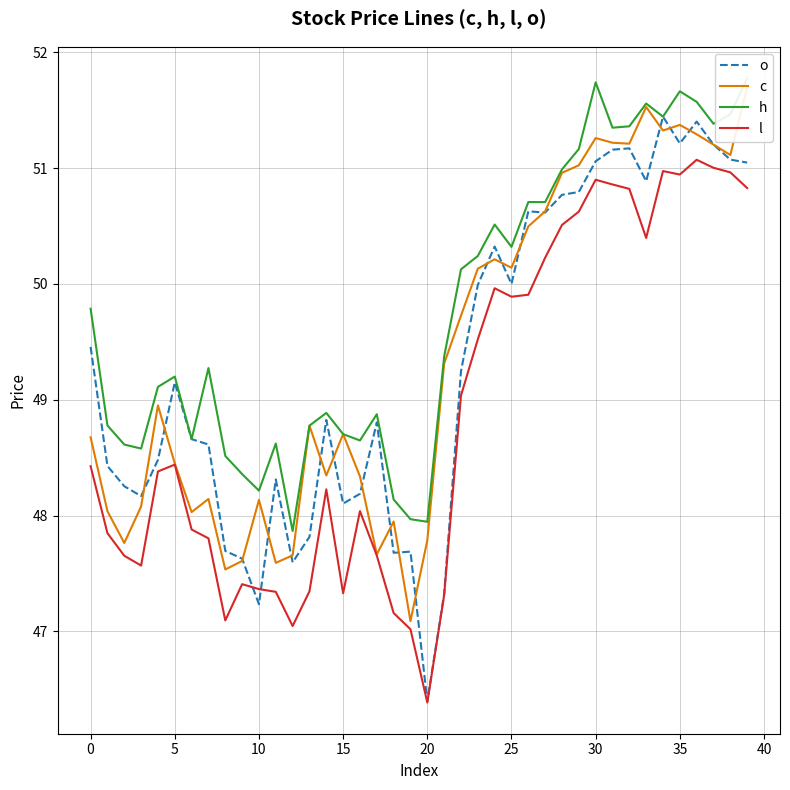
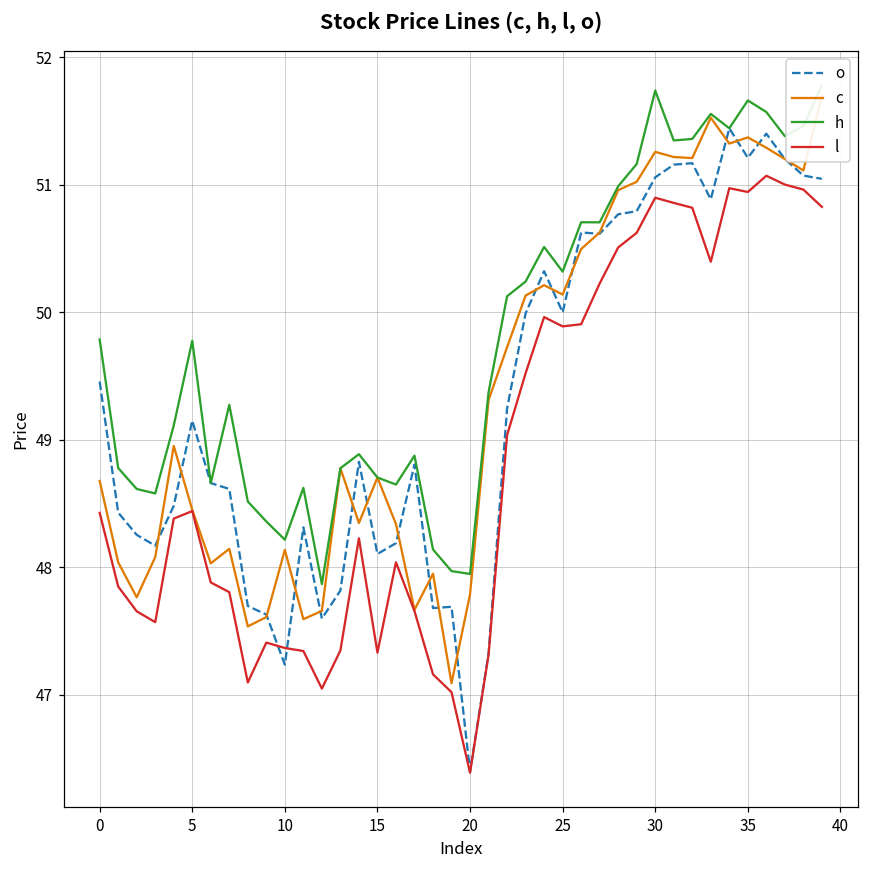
h, 5: 49.20 -> 49.78
